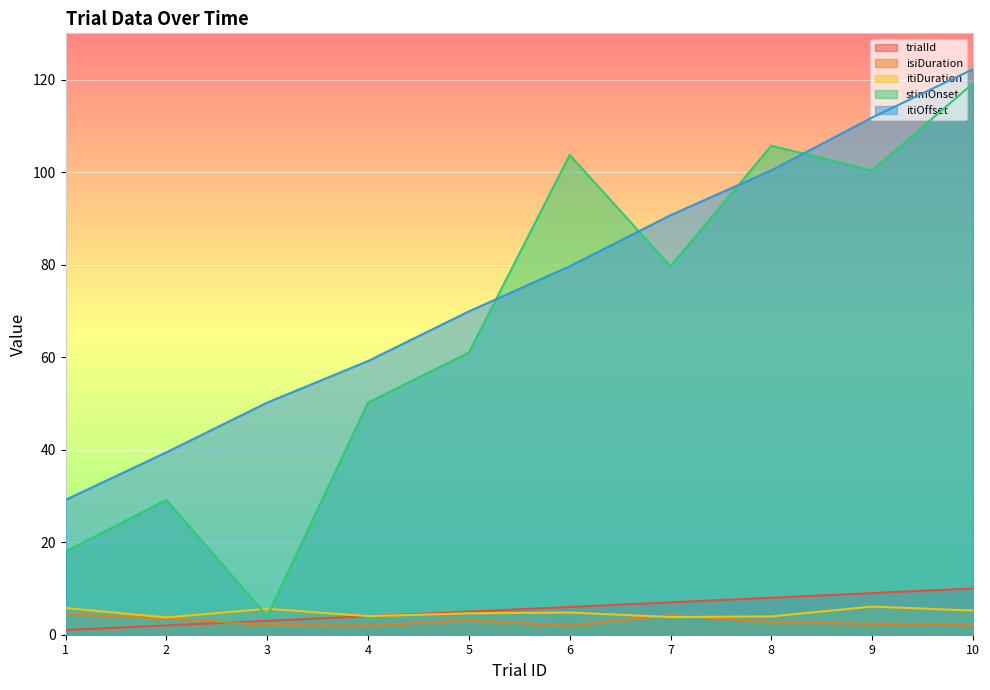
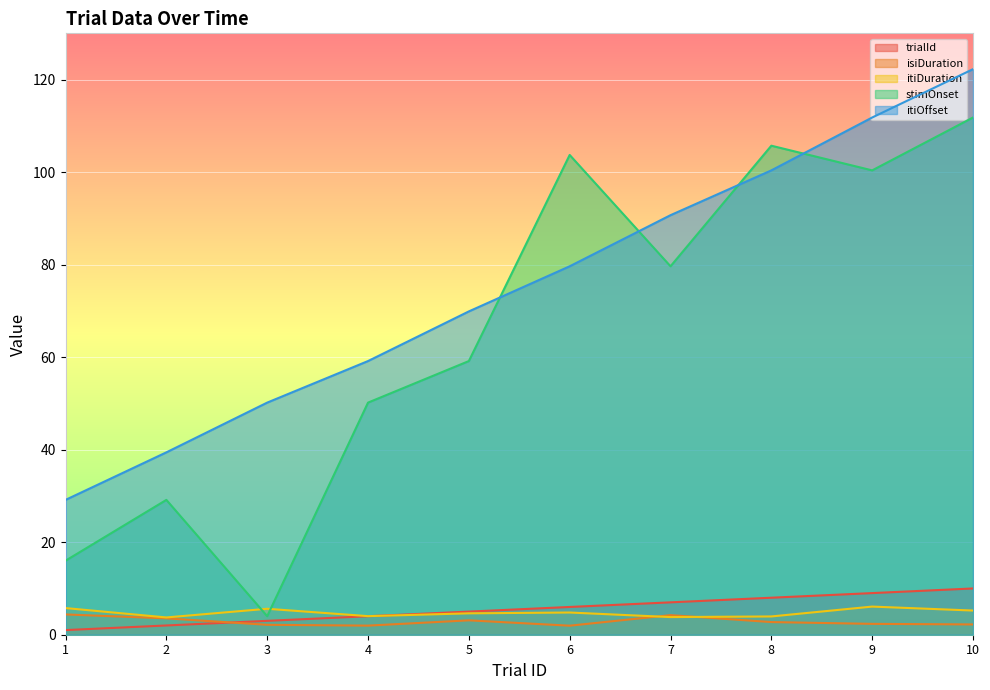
stimOnset, 1: 18 -> 16
stimOnset, 5: 61 -> 59
stimOnset, 10: 119 -> 112
